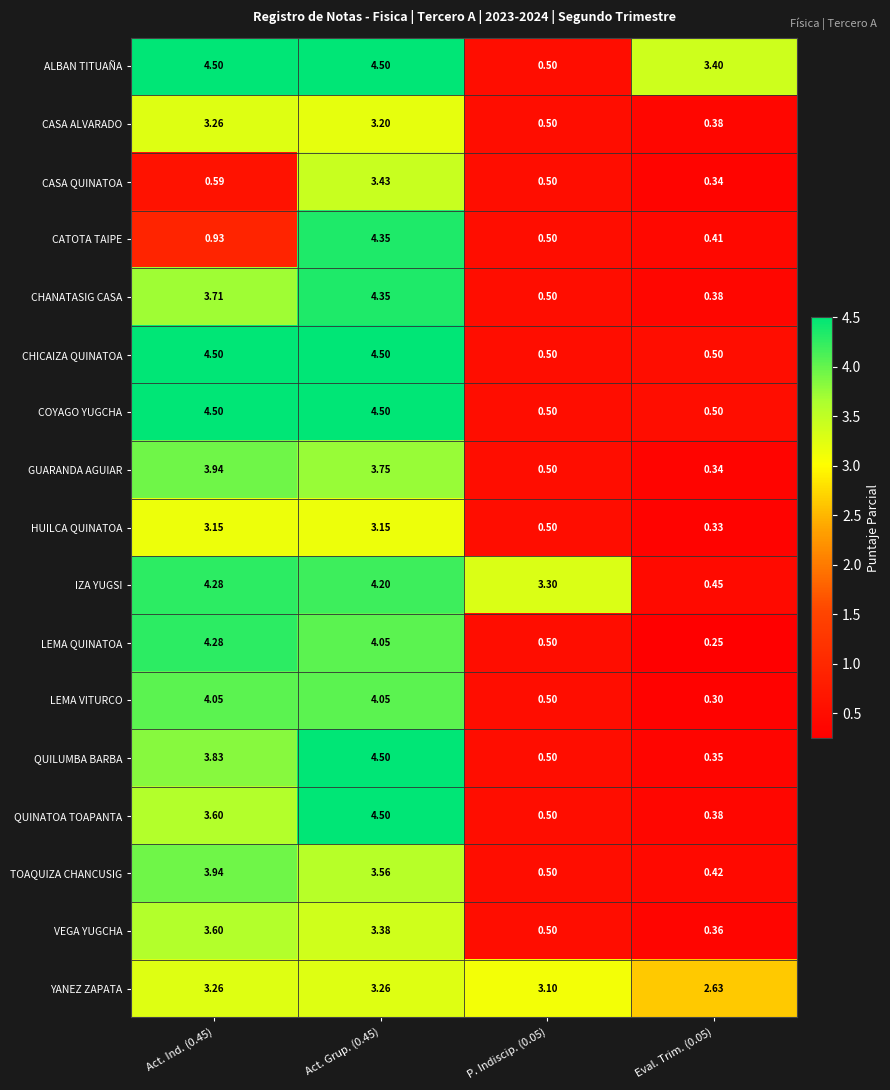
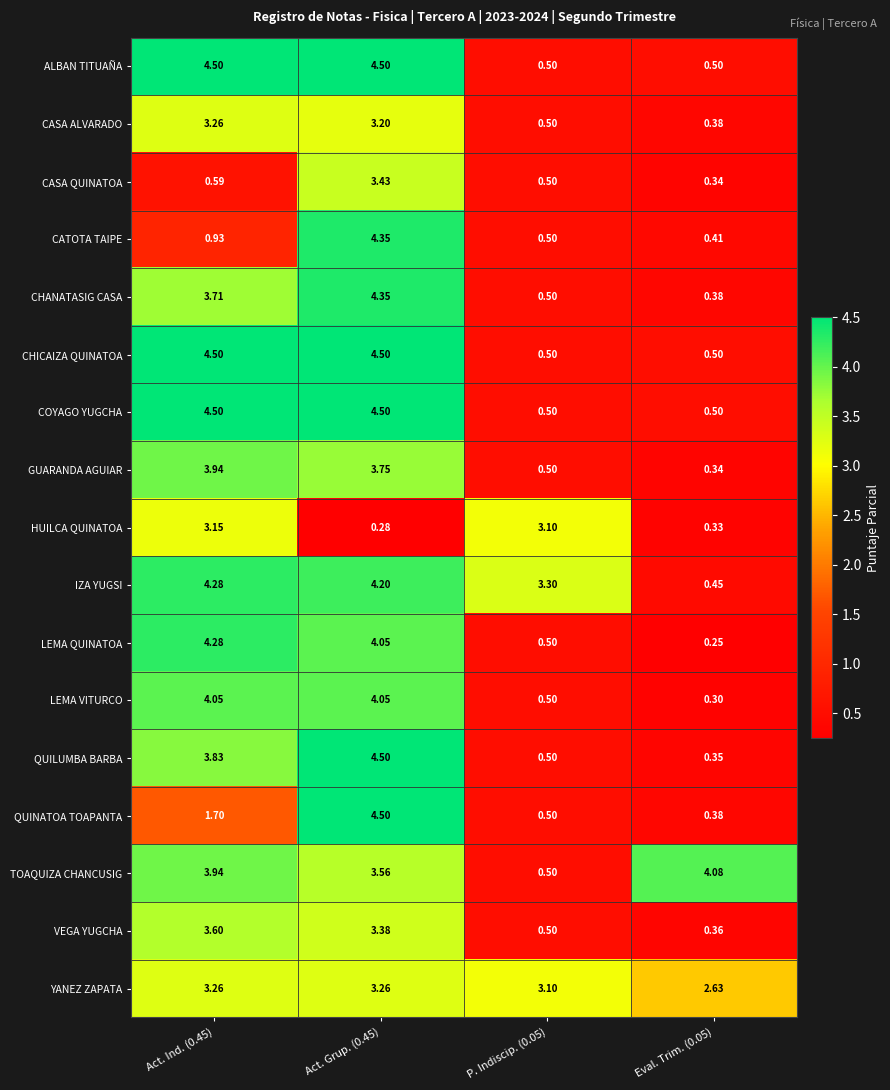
ALBAN TITUAÑA, Eval. Trim. (0.05): 3.40 -> 0.50
HUILCA QUINATOA, Act. Grup. (0.45): 3.15 -> 0.28
HUILCA QUINATOA, P. Indiscip. (0.05): 0.50 -> 3.10
QUINATOA TOAPANTA, Act. Ind. (0.45): 3.60 -> 1.70
TOAQUIZA CHANCUSIG, Eval. Trim. (0.05): 0.42 -> 4.08
